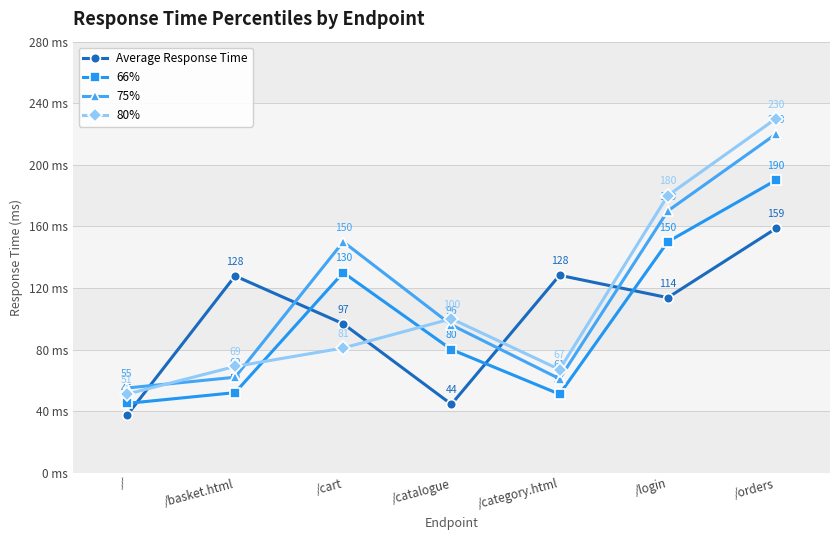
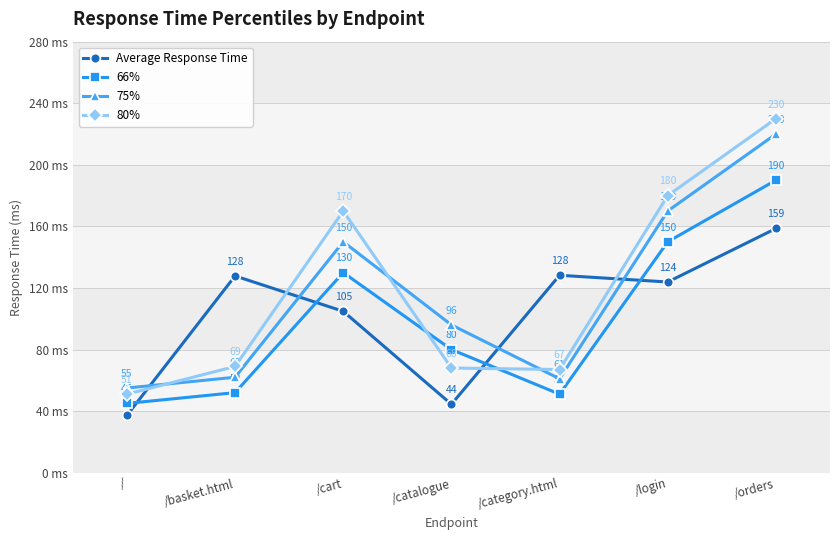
Average Response Time, /cart: 97 -> 105
80%, /cart: 81 -> 170
80%, /catalogue: 100 -> 68
Average Response Time, /login: 114 -> 124
